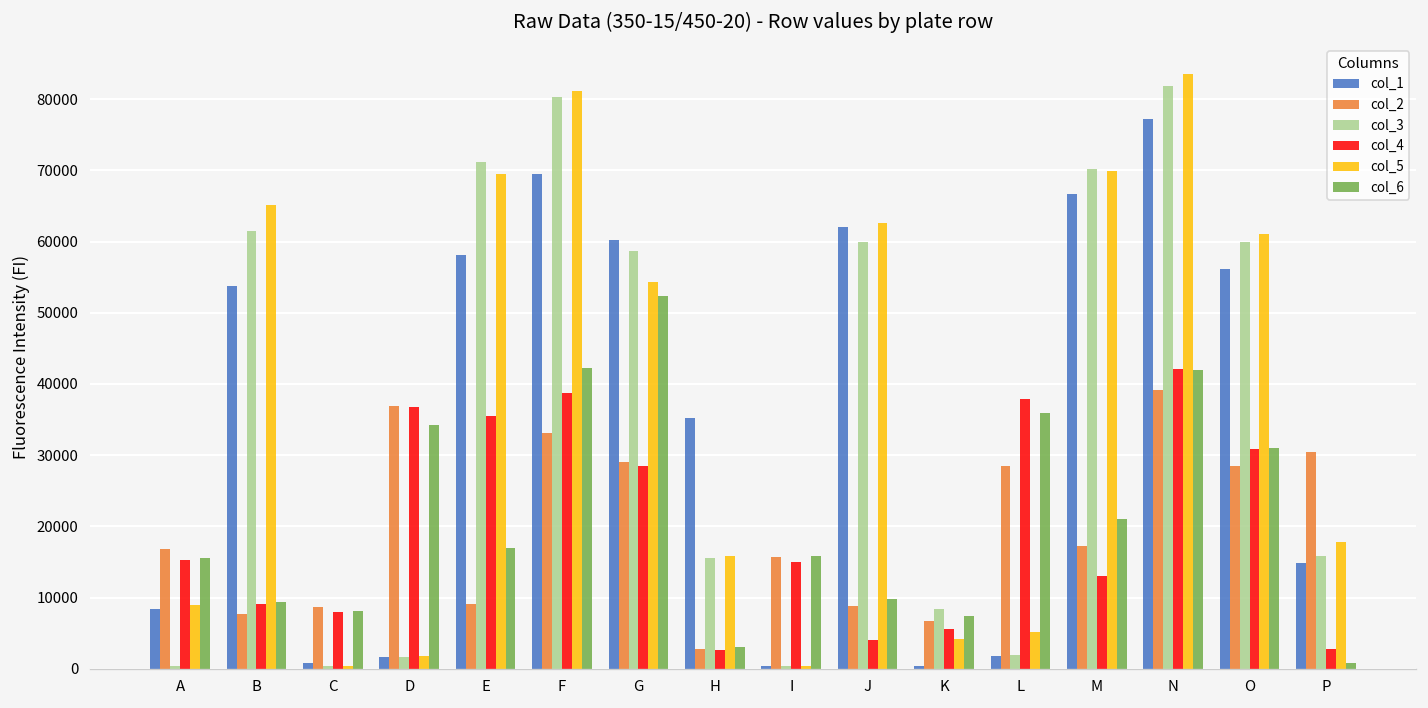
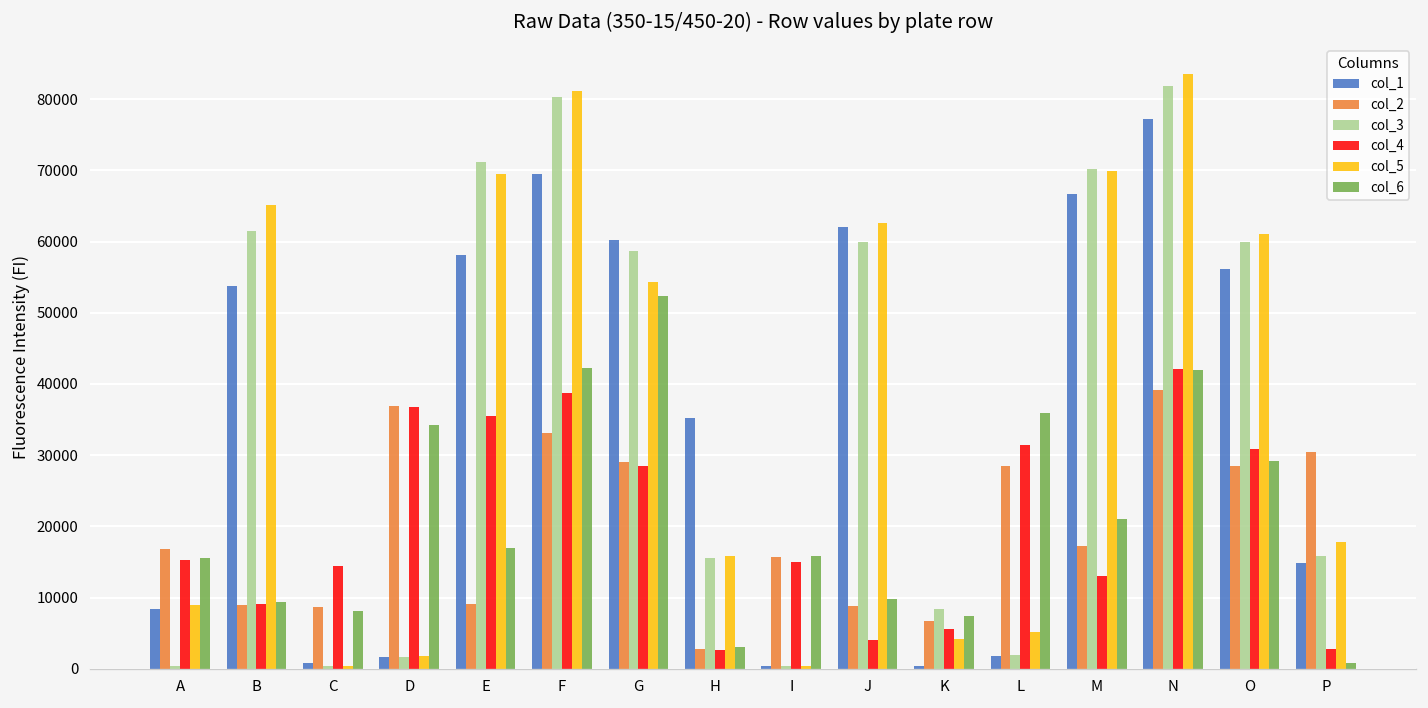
col_2, B: 8000 -> 9000
col_4, C: 8000 -> 14000
col_4, L: 38000 -> 31000
col_6, O: 31000 -> 29000
